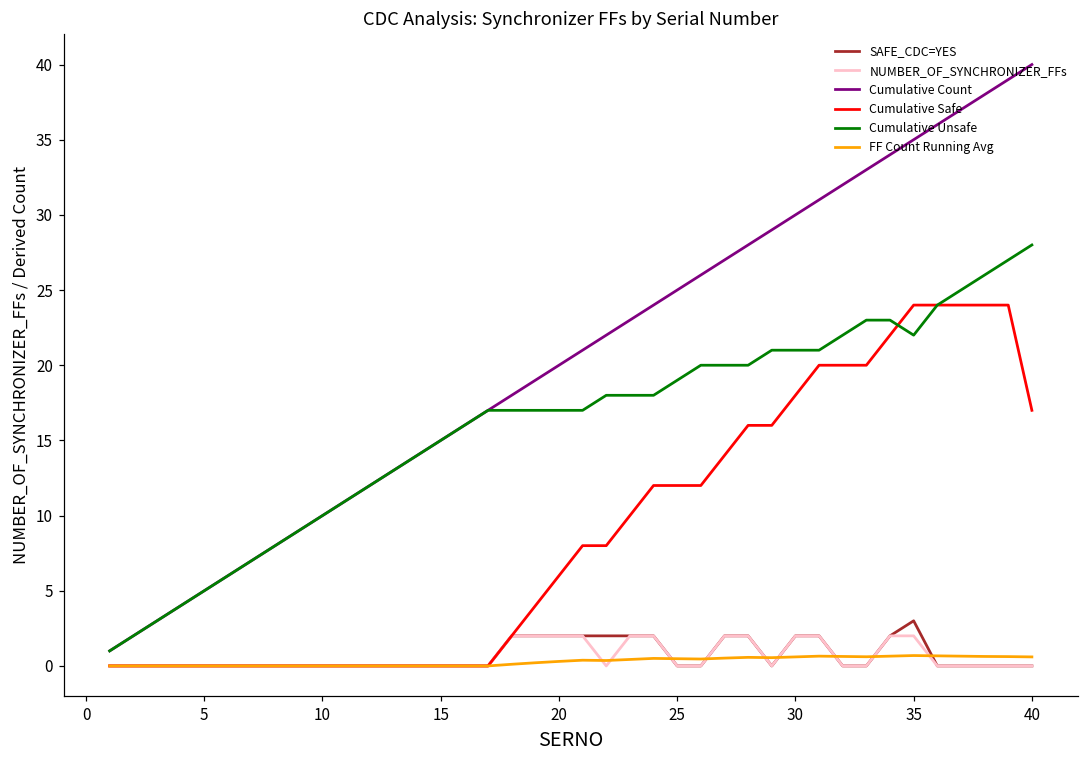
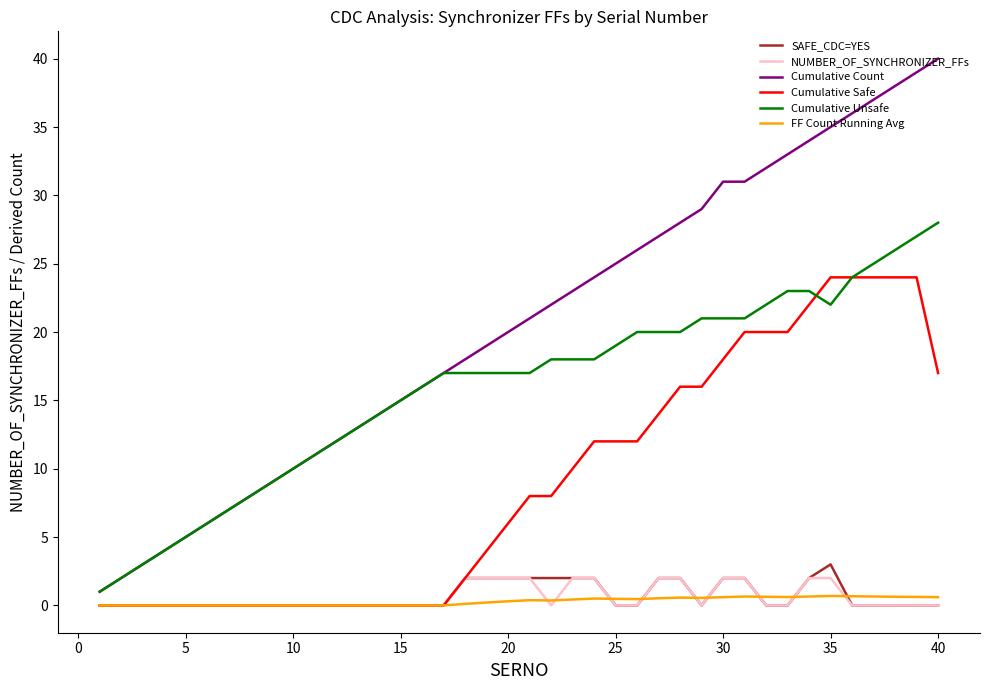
Cumulative Count, 30: 30 -> 31
